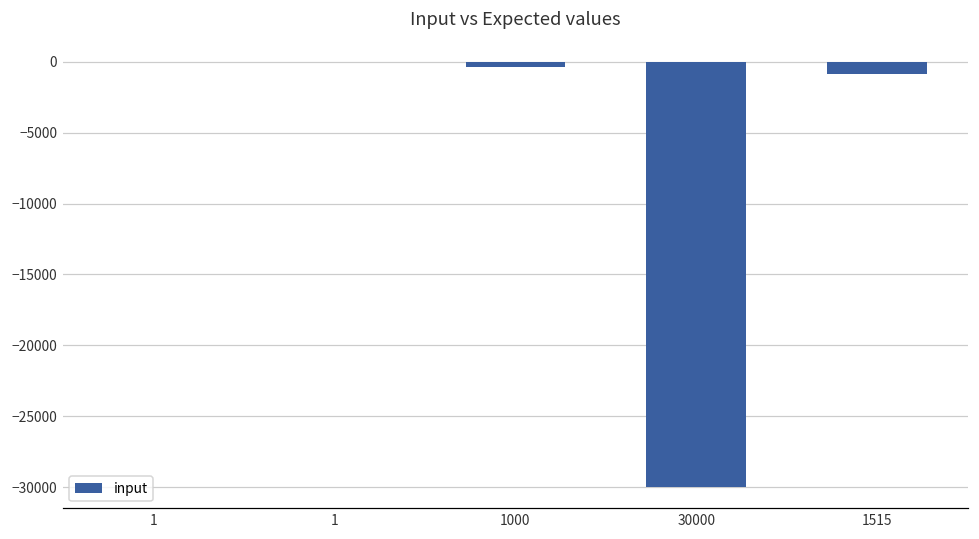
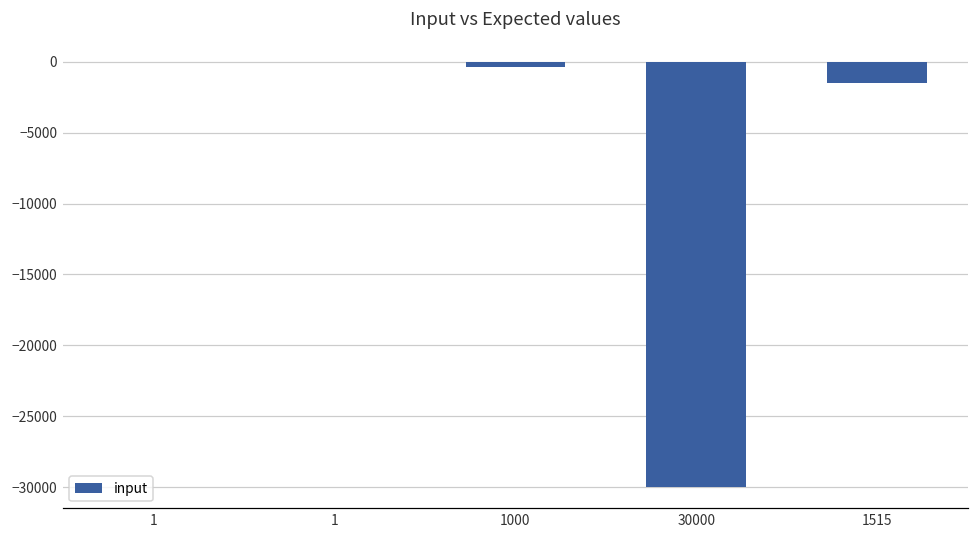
1515: -800 -> -1500
